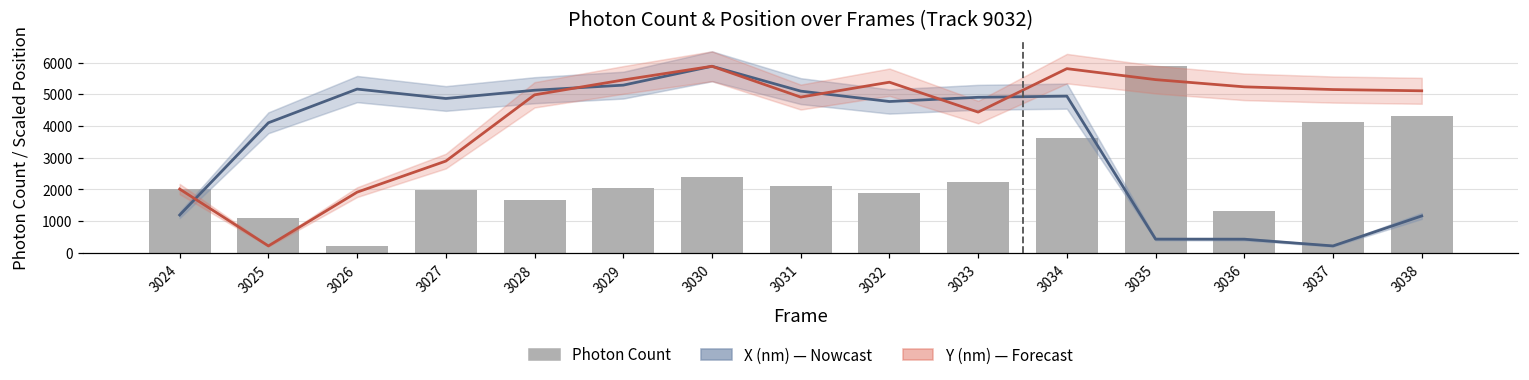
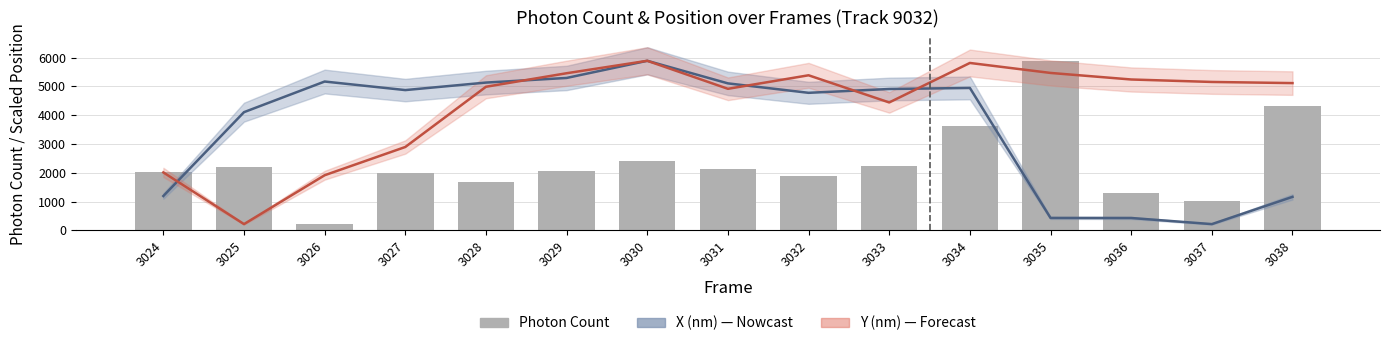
Photon Count, 3025: 1100 -> 2200
Photon Count, 3037: 4100 -> 1000
